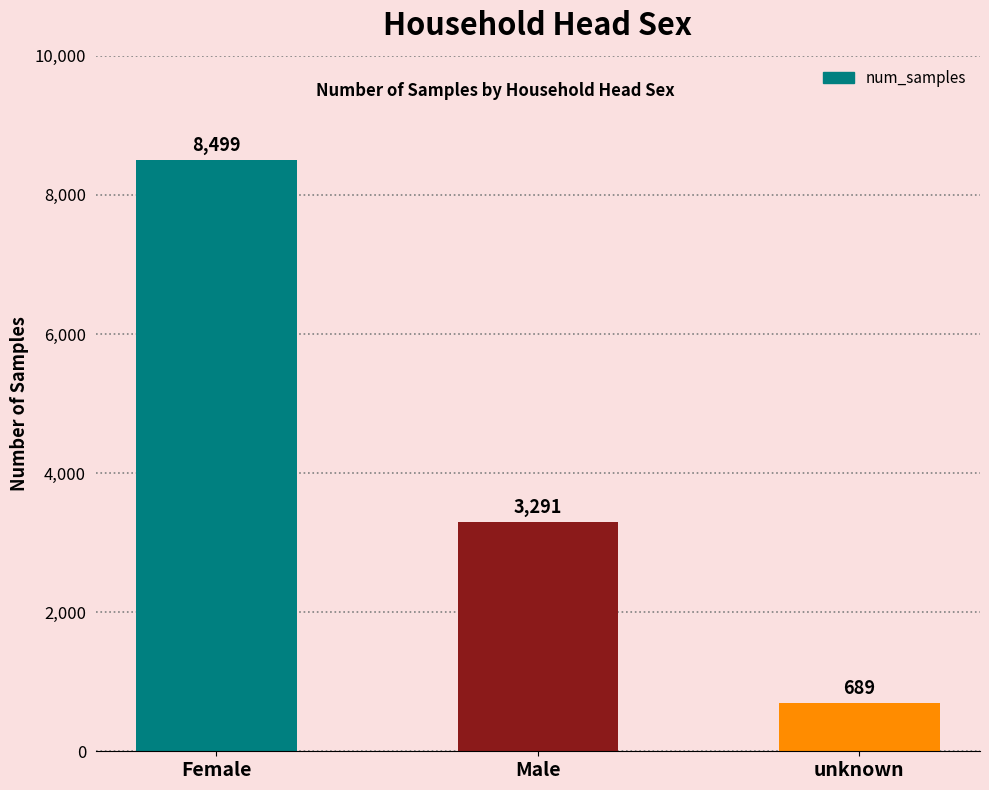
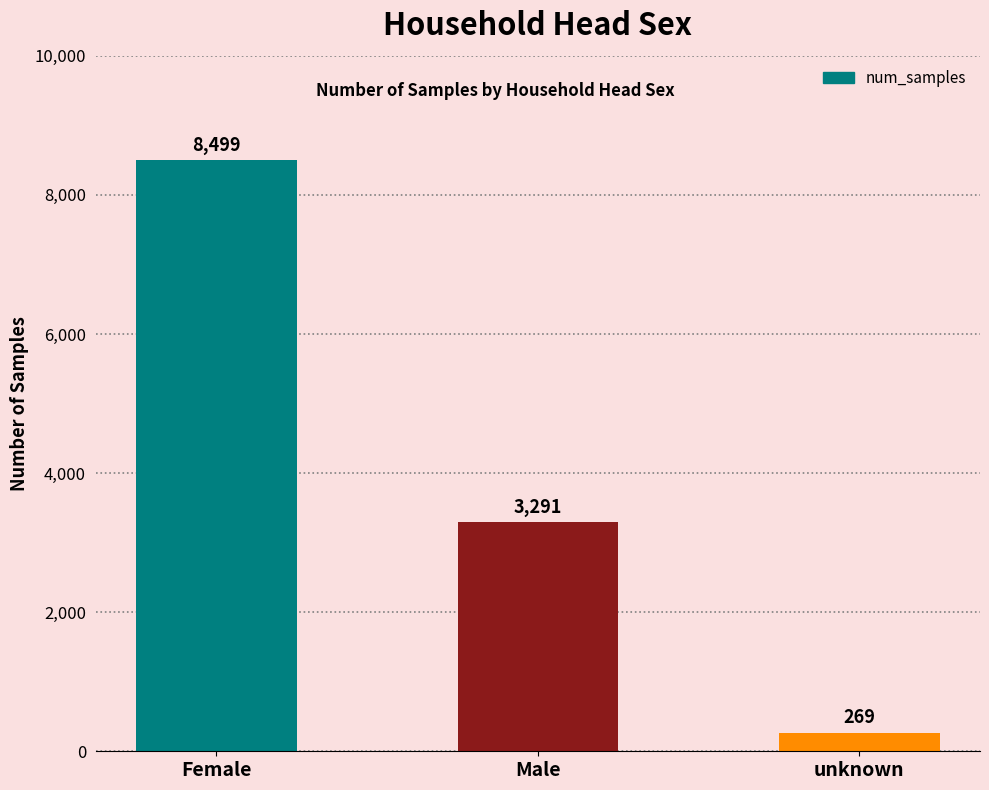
unknown: 689 -> 269
